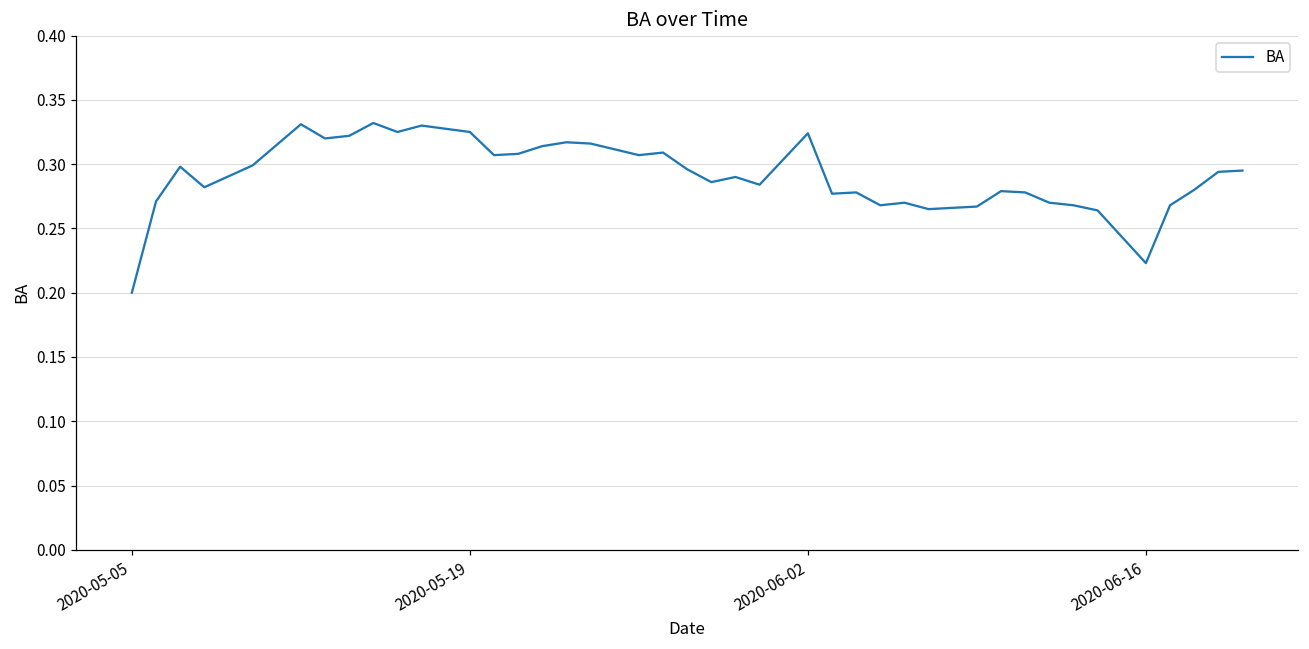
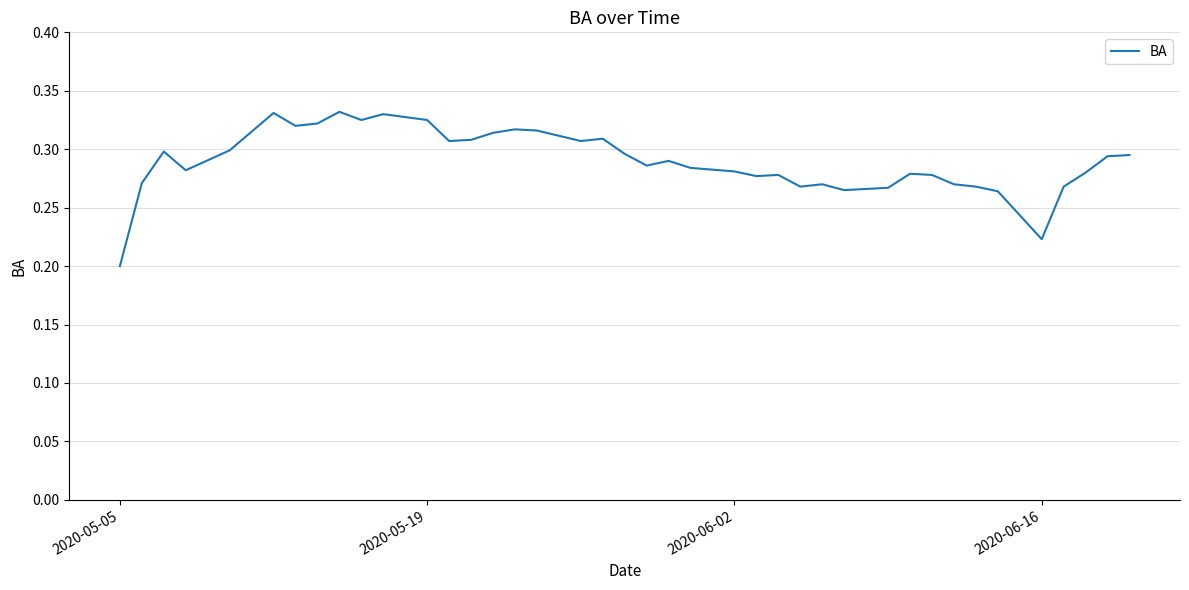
2020-06-02: 0.324 -> 0.281
